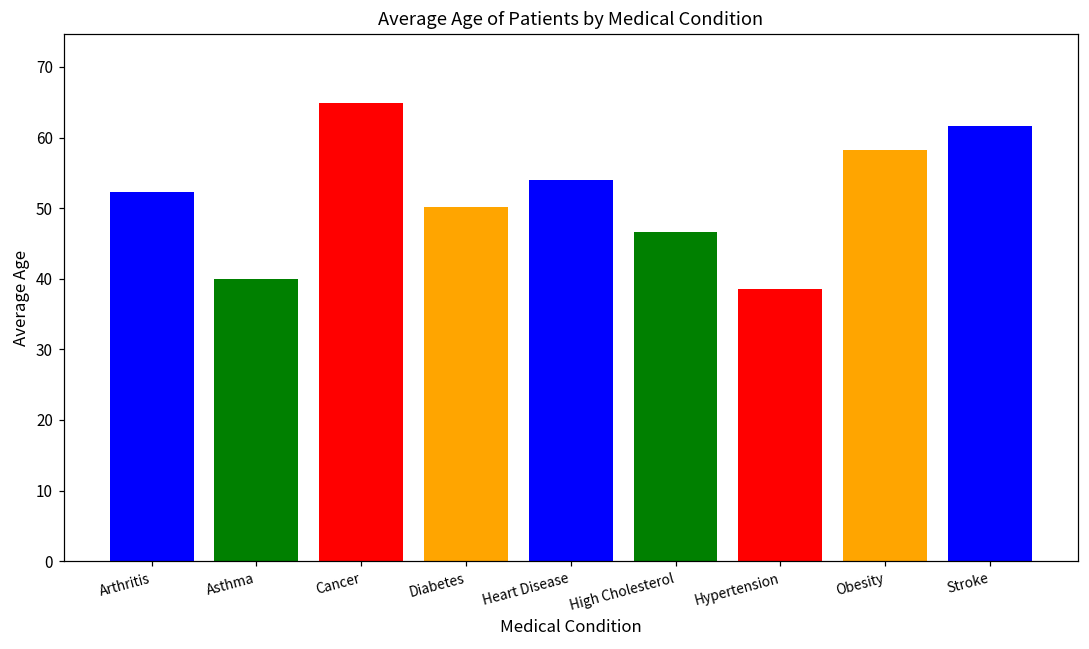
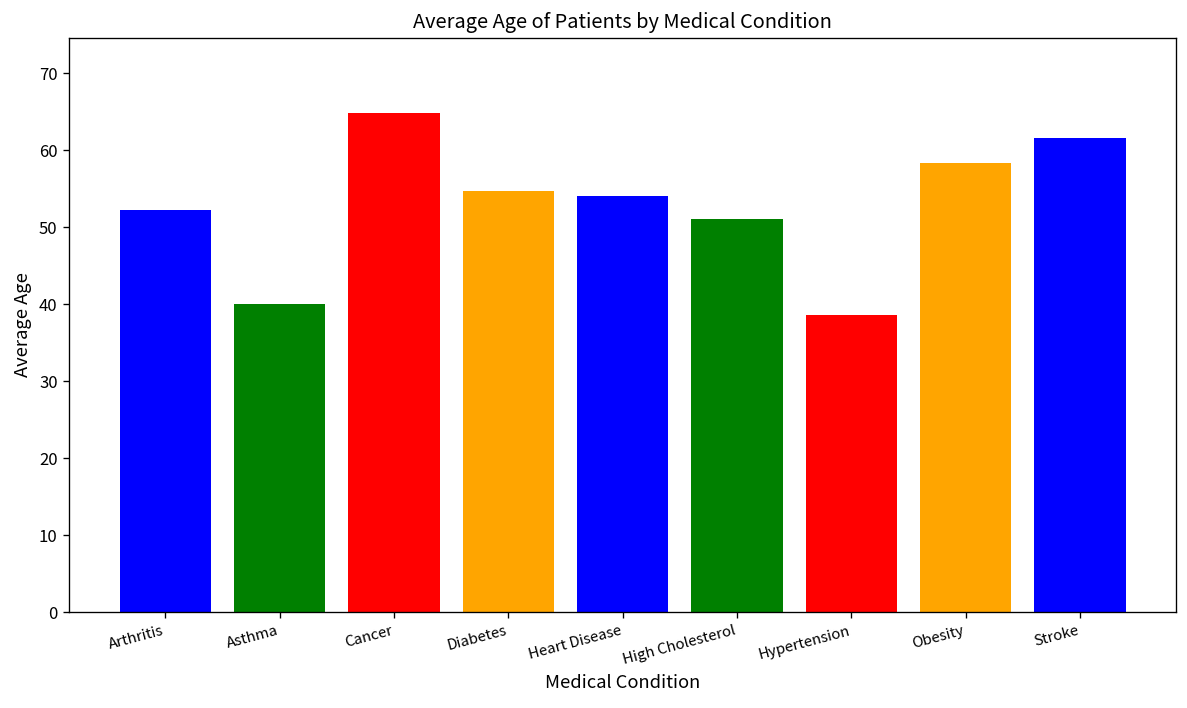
Diabetes: 50 -> 55
High Cholesterol: 47 -> 51
